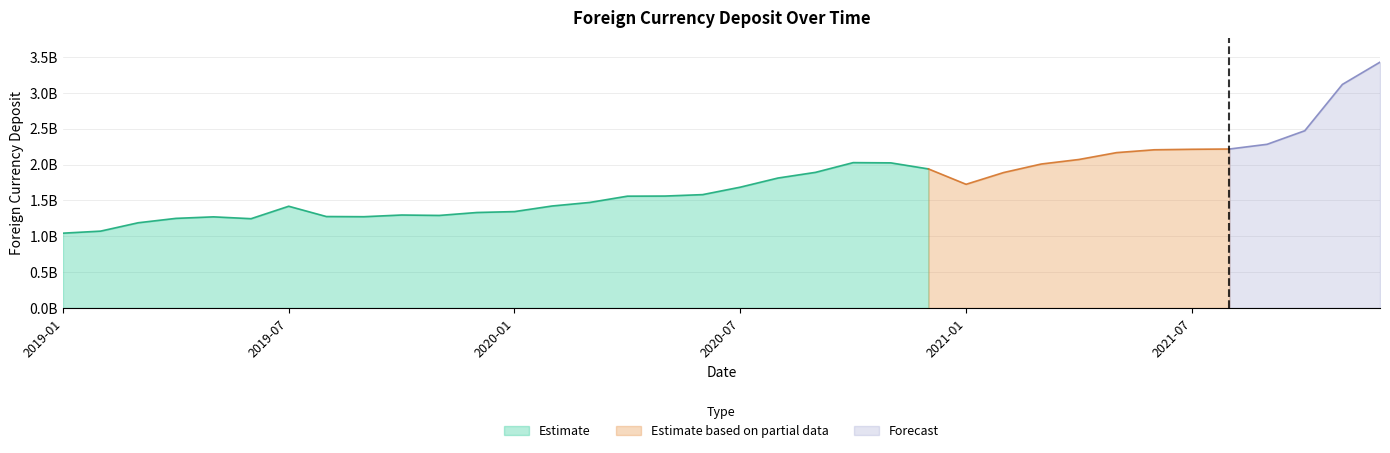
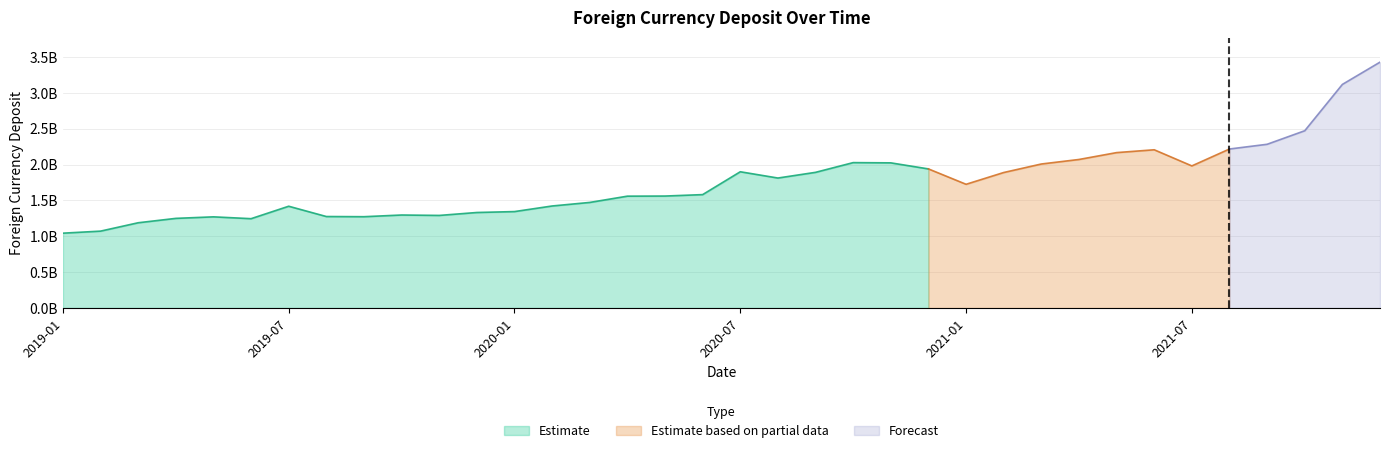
Estimate, 2020-07: 1700000000 -> 1900000000
Estimate based on partial data, 2021-07: 2200000000 -> 2000000000
